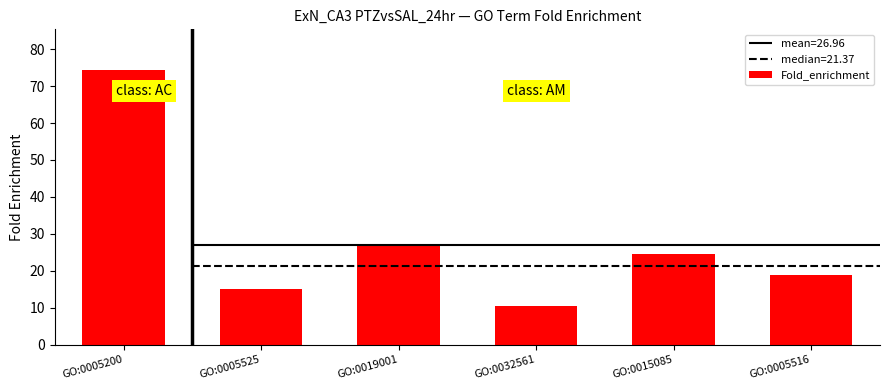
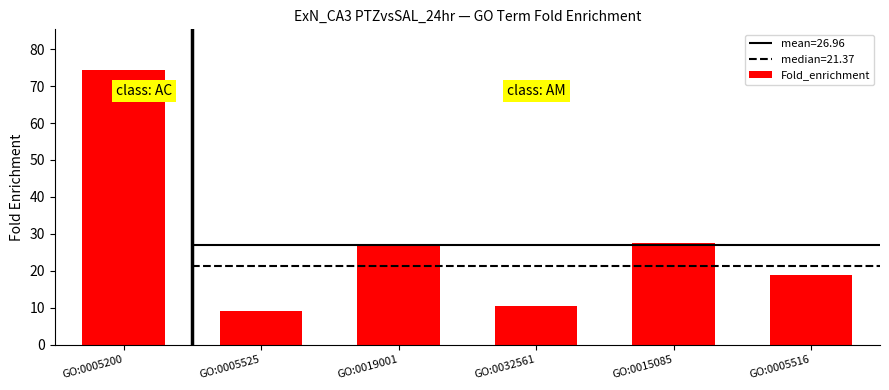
GO:0005525: 15 -> 9
GO:0015085: 25 -> 28
